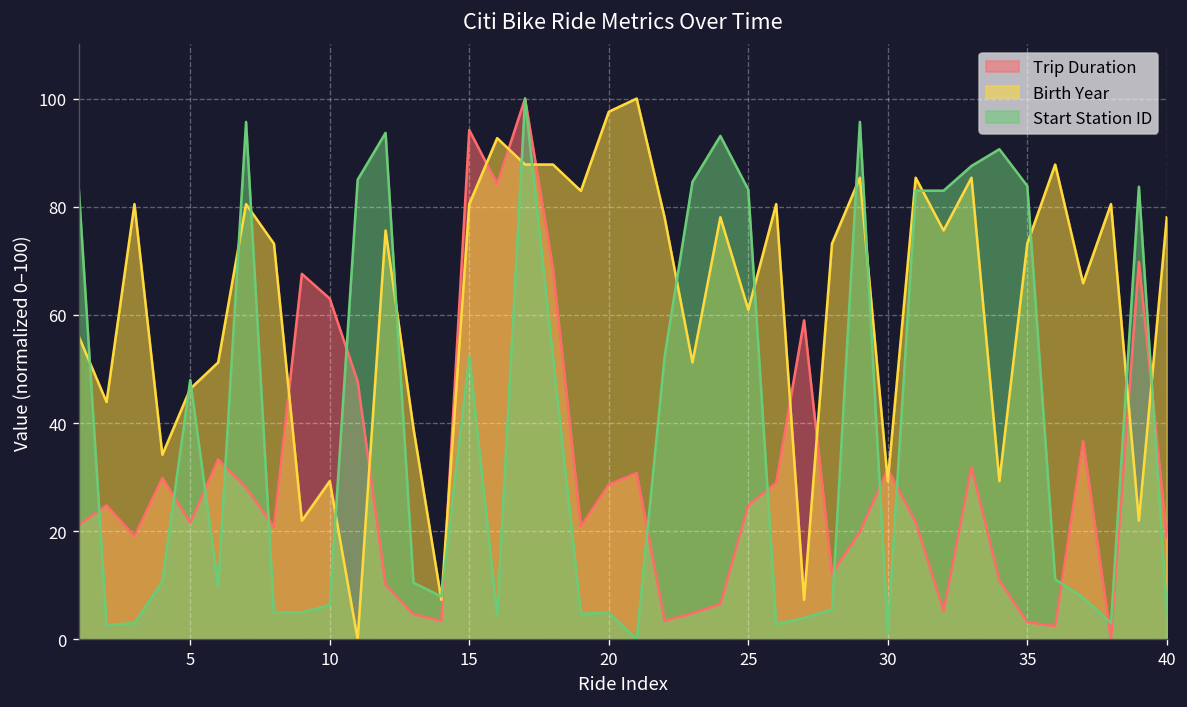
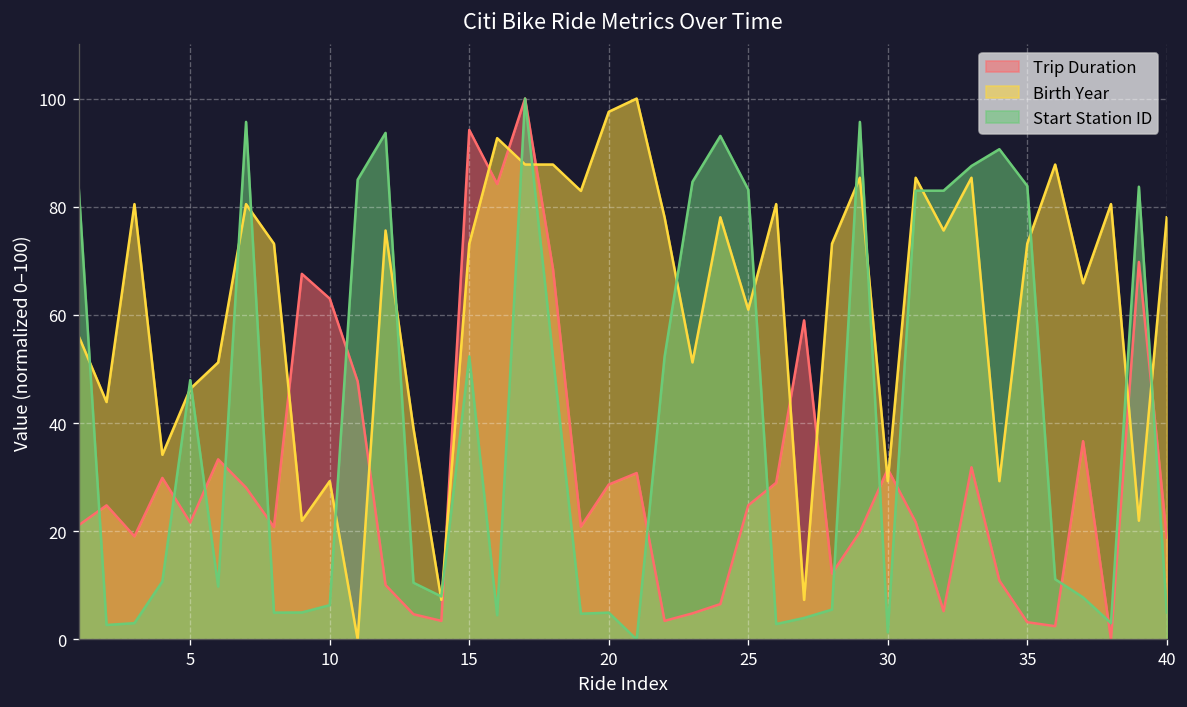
Birth Year, 15: 80 -> 73
